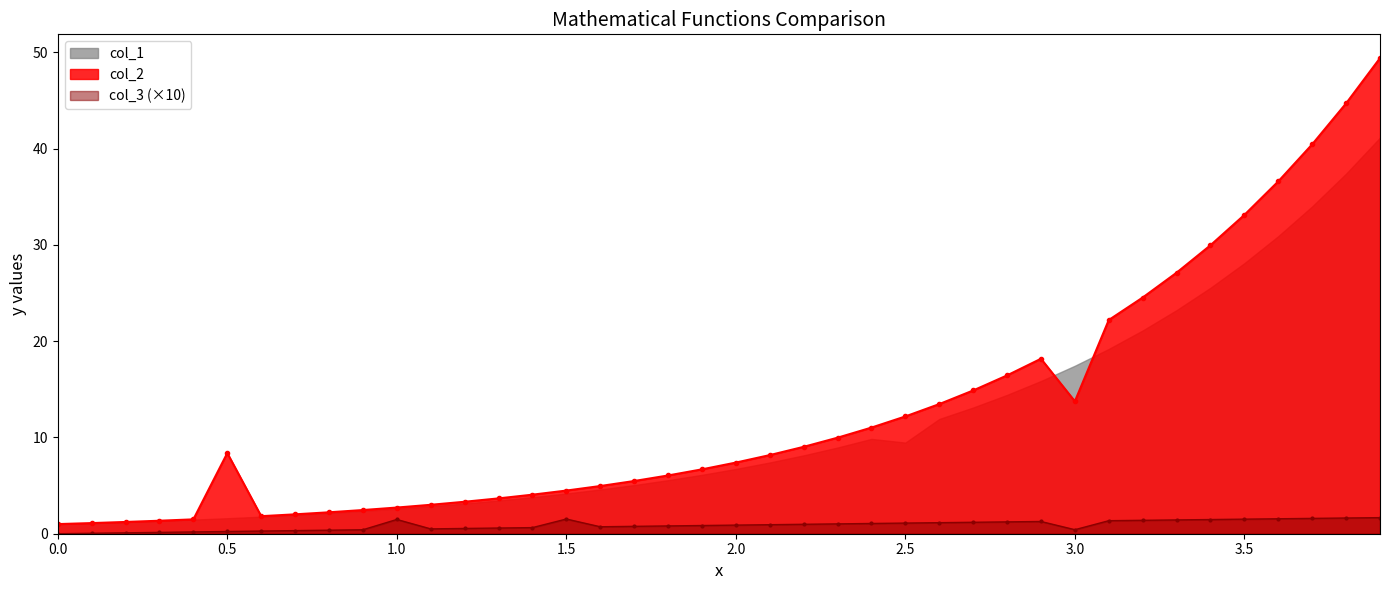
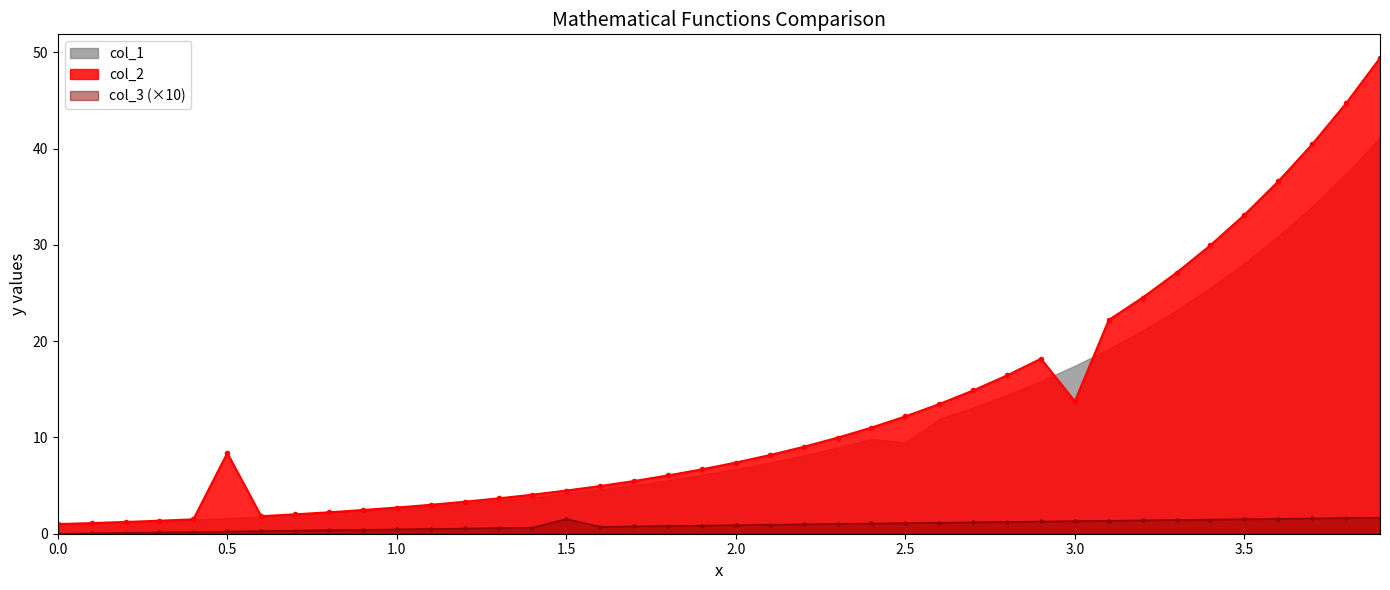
col_3 (×10), 1.0: 1 -> 0
col_3 (×10), 3.0: 0 -> 1
